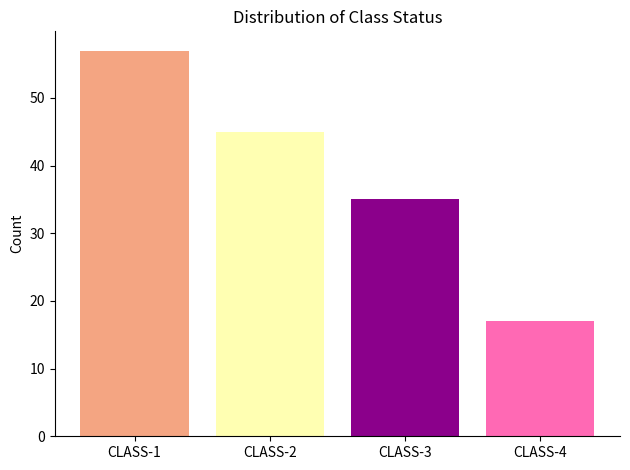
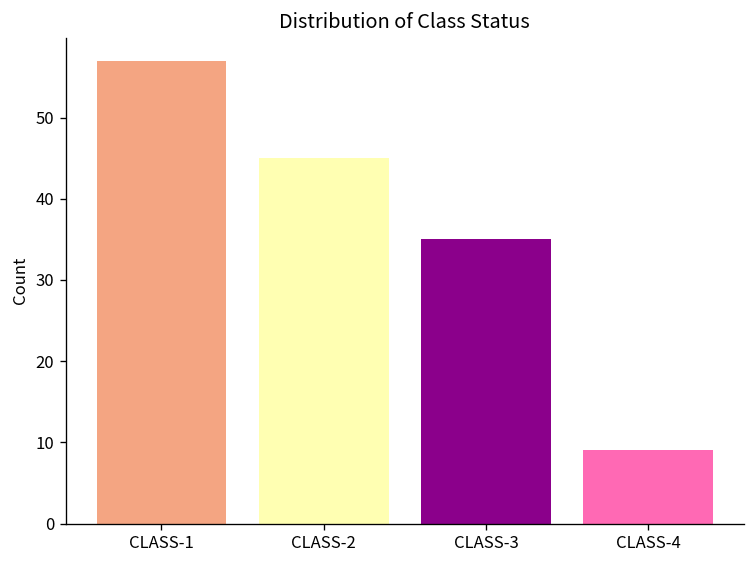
CLASS-4: 17 -> 9
